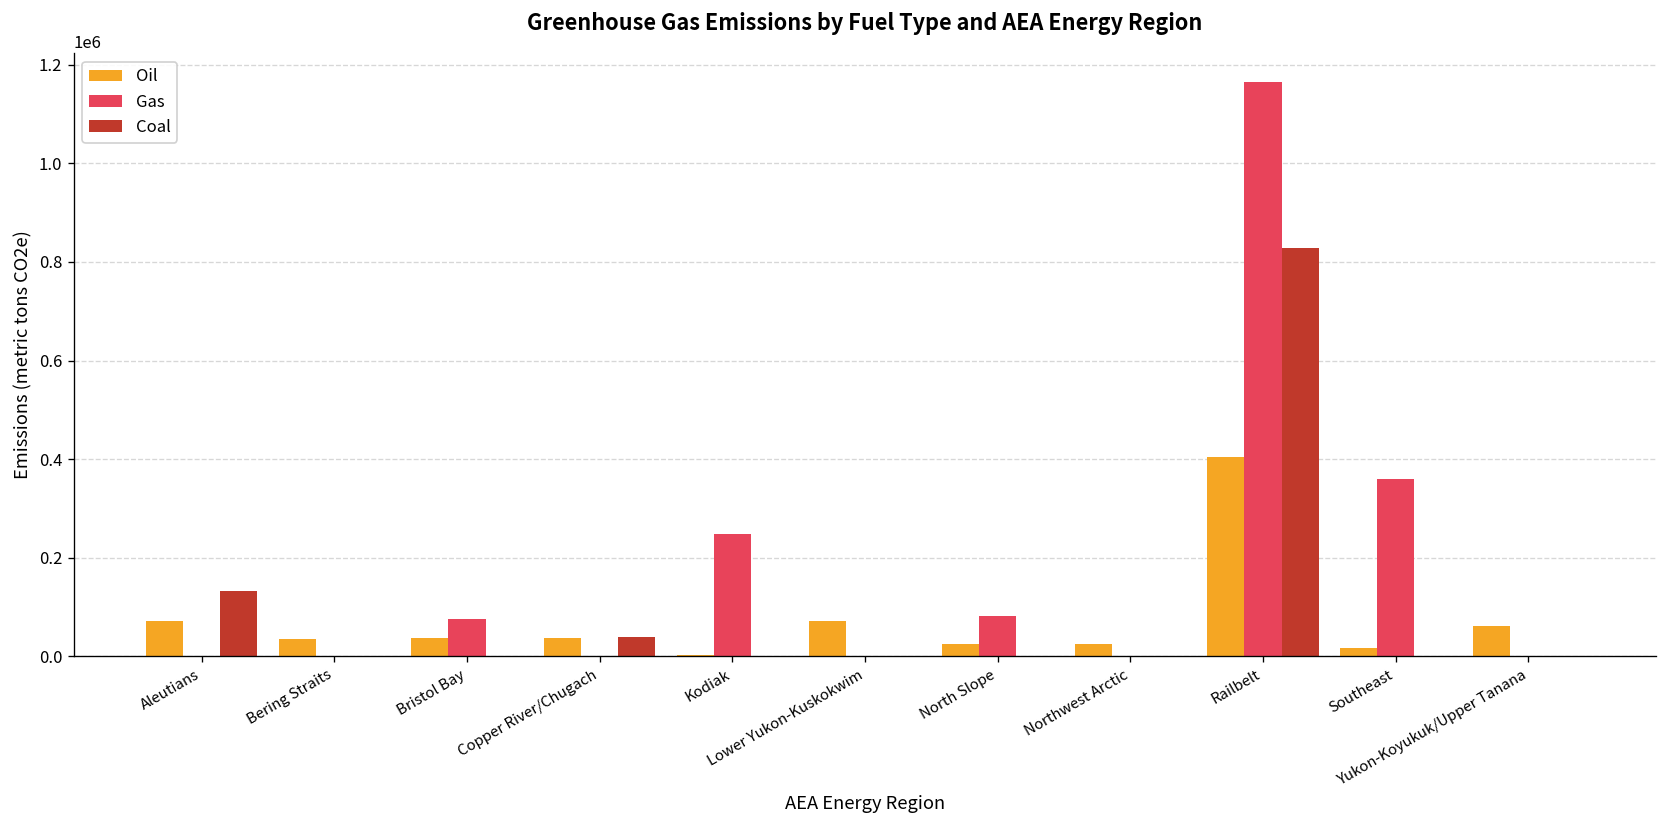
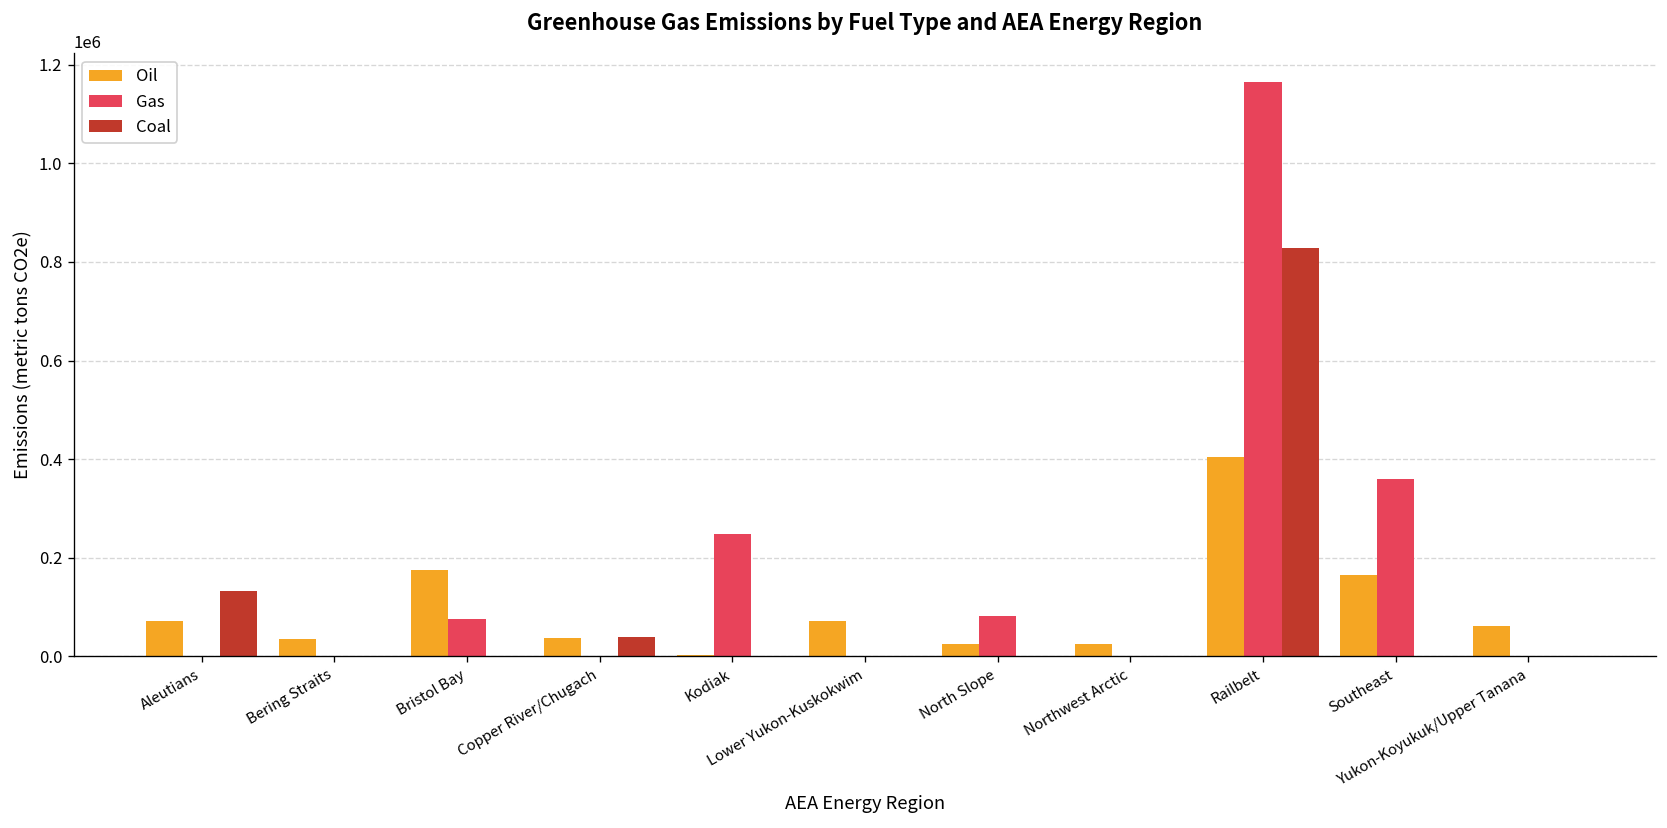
Oil, Bristol Bay: 40000 -> 170000
Oil, Southeast: 20000 -> 160000
